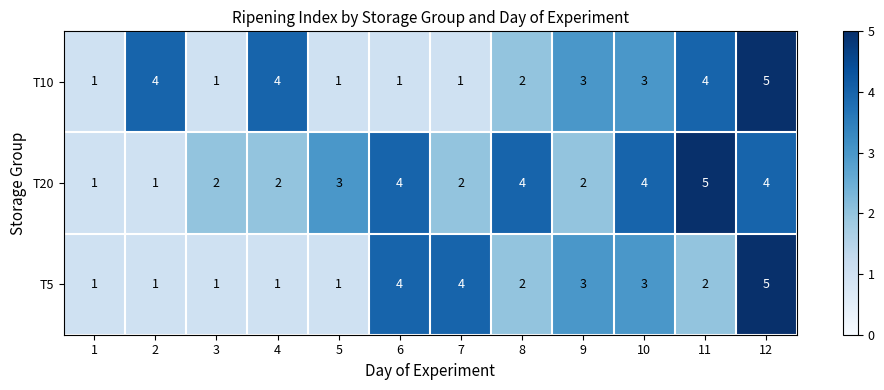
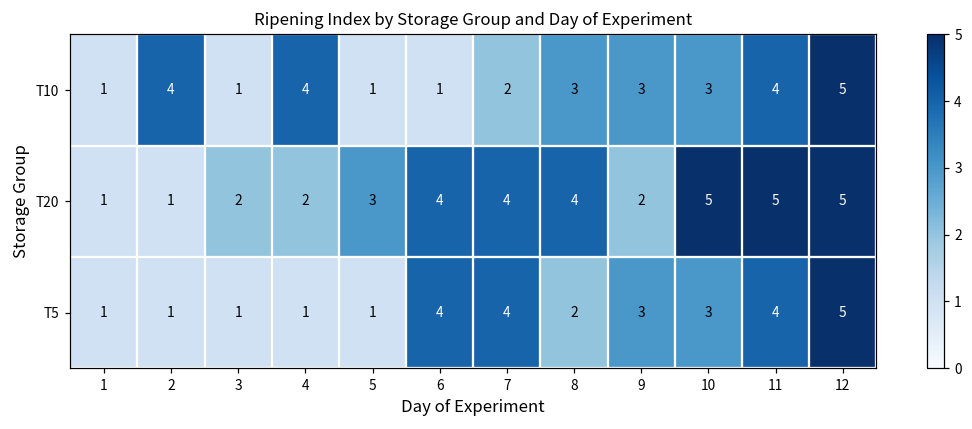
T10, 7: 1 -> 2
T10, 8: 2 -> 3
T20, 7: 2 -> 4
T20, 10: 4 -> 5
T20, 12: 4 -> 5
T5, 11: 2 -> 4
